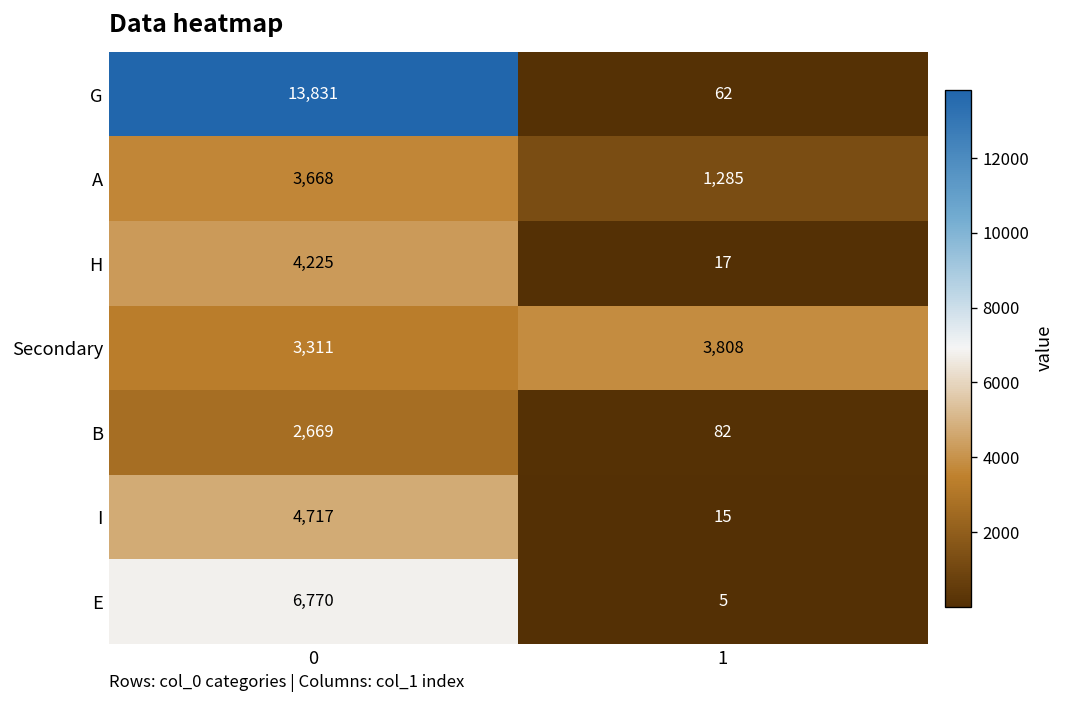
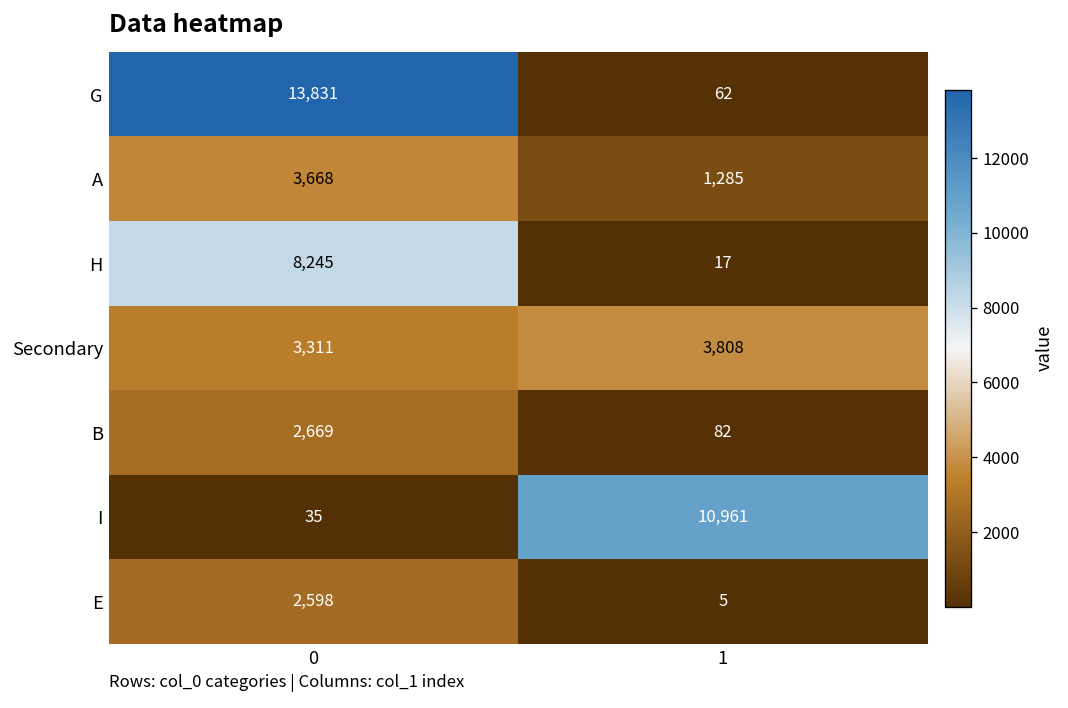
H, 0: 4,225 -> 8,245
I, 0: 4,717 -> 35
I, 1: 15 -> 10,961
E, 0: 6,770 -> 2,598
